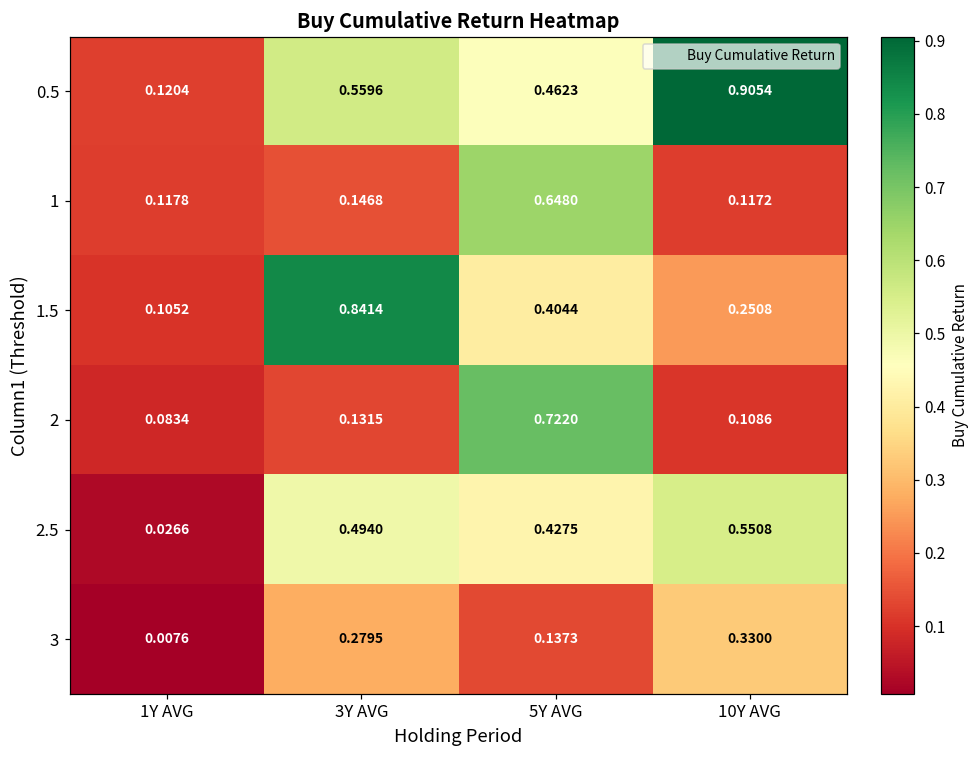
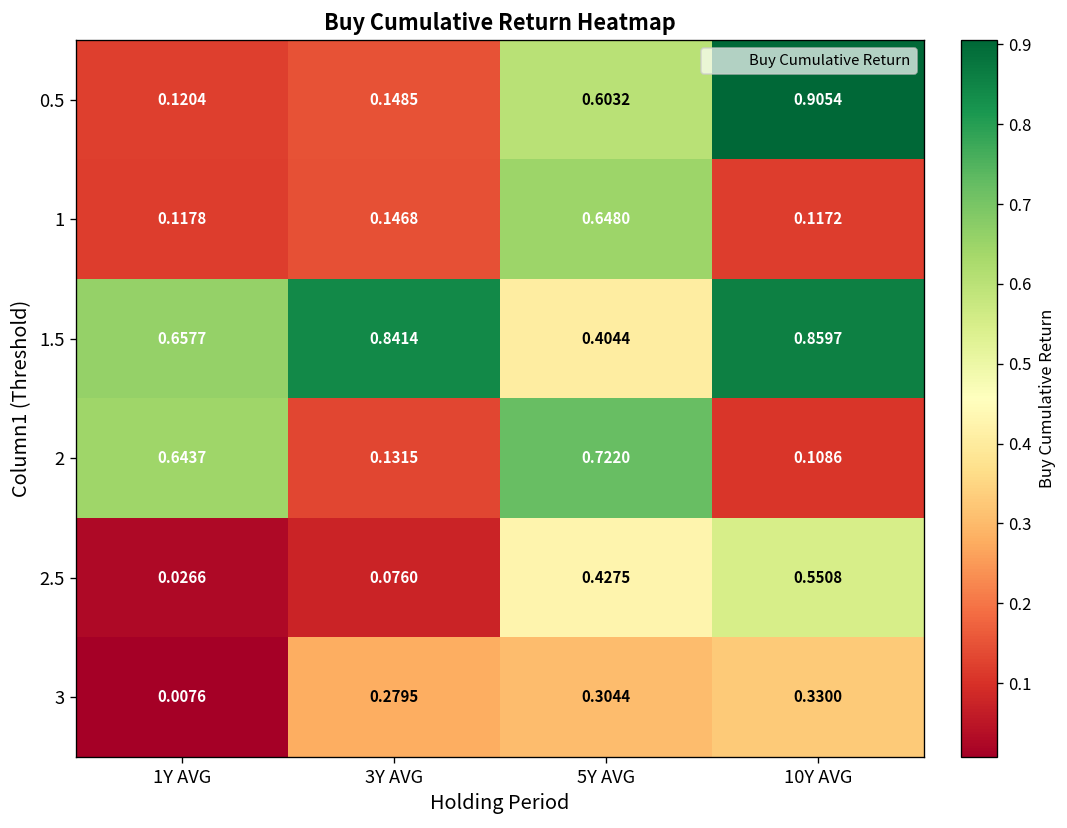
0.5, 3Y AVG: 0.5596 -> 0.1485
0.5, 5Y AVG: 0.4623 -> 0.6032
1.5, 1Y AVG: 0.1052 -> 0.6577
1.5, 10Y AVG: 0.2508 -> 0.8597
2, 1Y AVG: 0.0834 -> 0.6437
2.5, 3Y AVG: 0.4940 -> 0.0760
3, 5Y AVG: 0.1373 -> 0.3044
